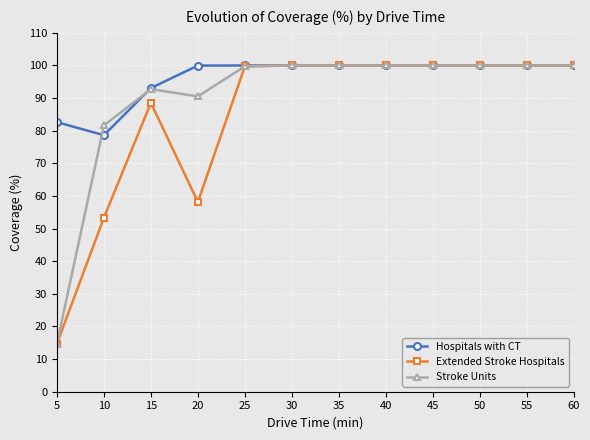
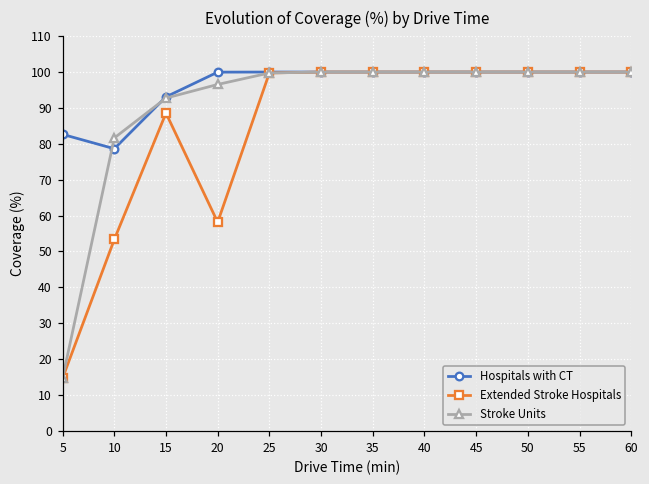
Stroke Units, 20: 91 -> 97
